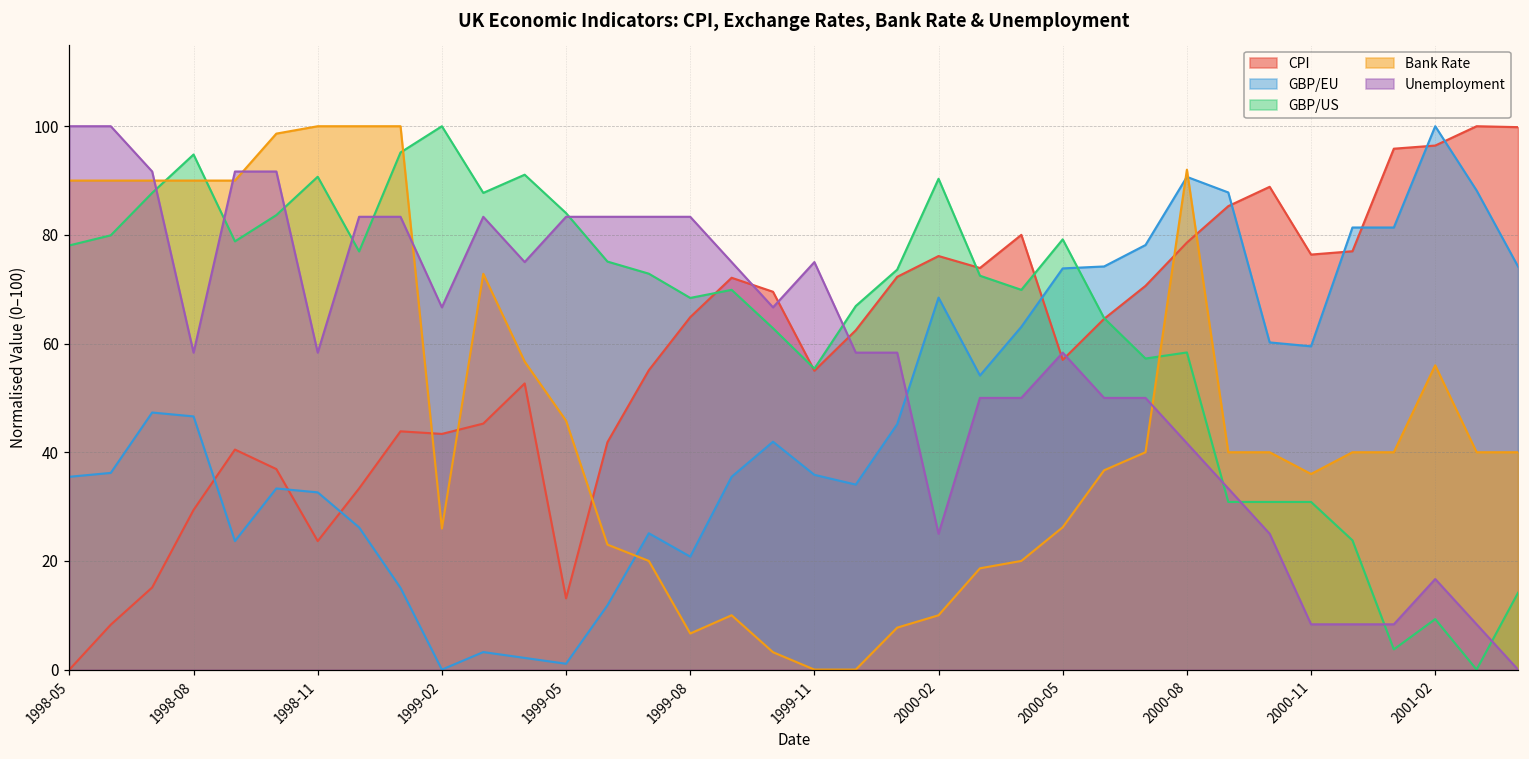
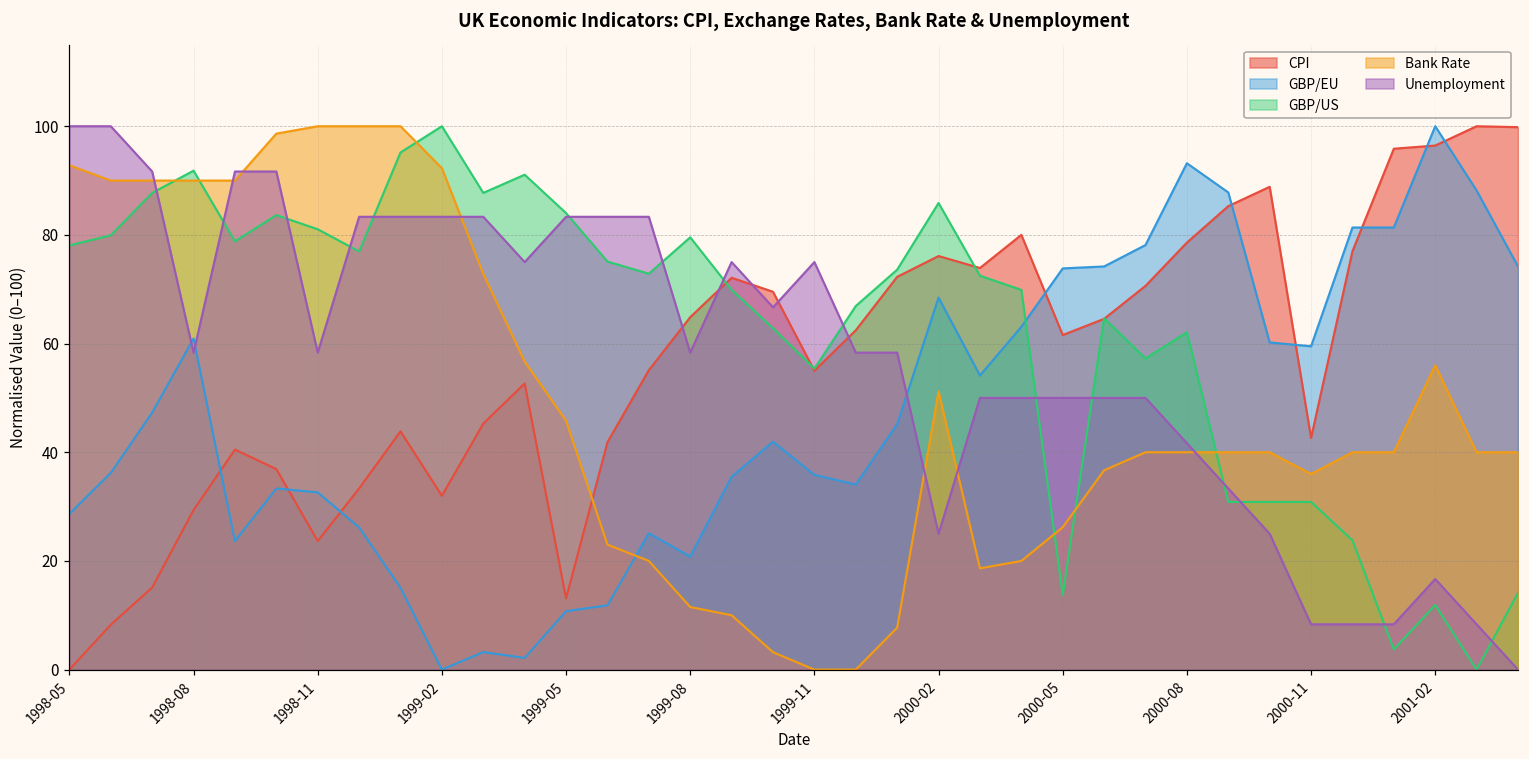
GBP/EU, 1998-05: 35 -> 29
Bank Rate, 1998-05: 90 -> 93
GBP/EU, 1998-08: 47 -> 61
GBP/US, 1998-08: 95 -> 92
GBP/US, 1998-11: 91 -> 81
CPI, 1999-02: 43 -> 32
Bank Rate, 1999-02: 26 -> 92
Unemployment, 1999-02: 67 -> 83
GBP/EU, 1999-05: 1 -> 11
GBP/US, 1999-08: 68 -> 80
Bank Rate, 1999-08: 7 -> 12
Unemployment, 1999-08: 83 -> 58
GBP/US, 2000-02: 90 -> 86
Bank Rate, 2000-02: 10 -> 51
CPI, 2000-05: 57 -> 62
GBP/US, 2000-05: 79 -> 14
Unemployment, 2000-05: 58 -> 50
GBP/EU, 2000-08: 91 -> 93
GBP/US, 2000-08: 58 -> 62
Bank Rate, 2000-08: 92 -> 40
CPI, 2000-11: 76 -> 43
GBP/US, 2001-02: 9 -> 12
